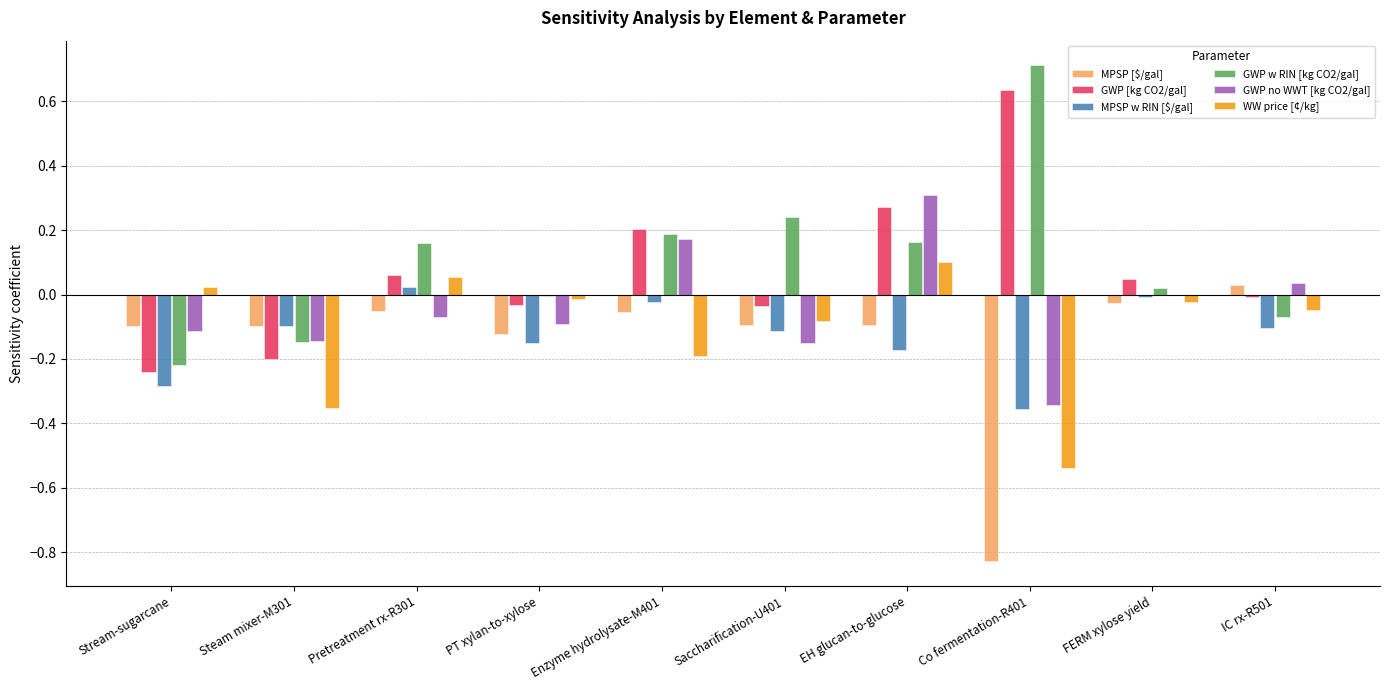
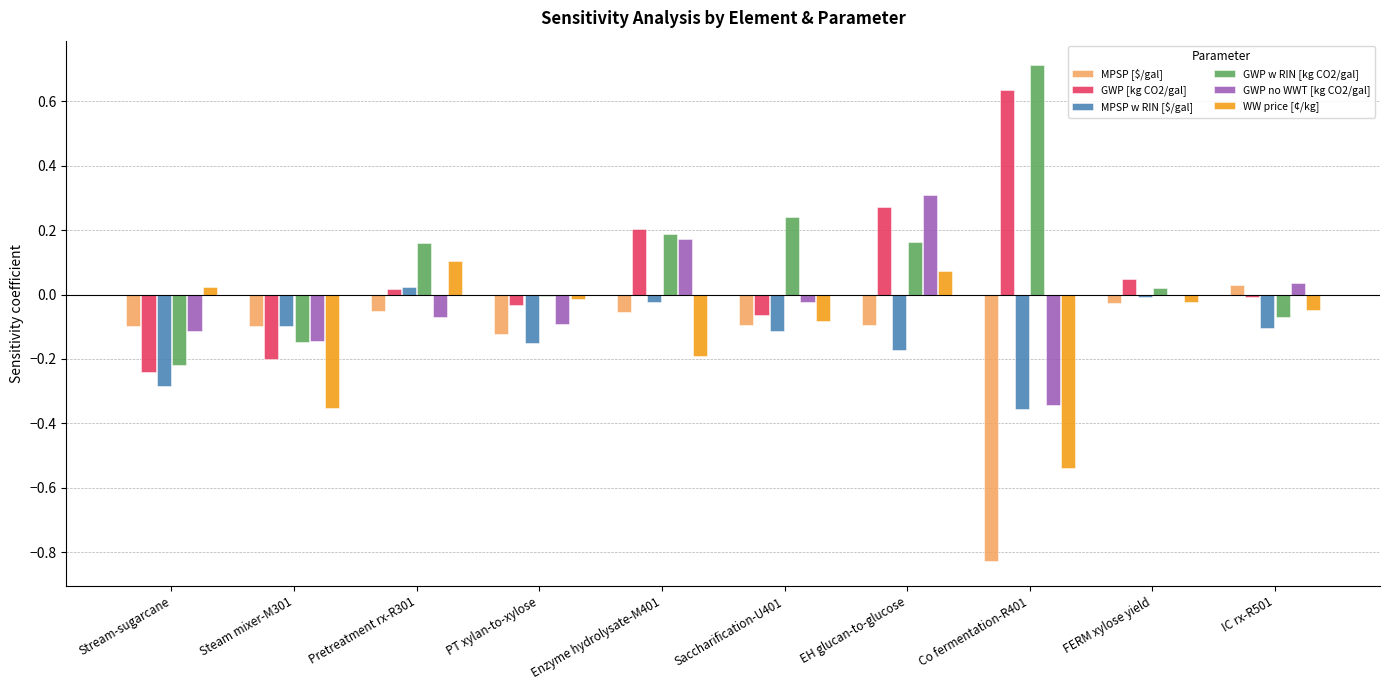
GWP [kg CO2/gal], Pretreatment rx-R301: 0.06 -> 0.02
WW price [¢/kg], Pretreatment rx-R301: 0.05 -> 0.10
GWP [kg CO2/gal], Saccharification-U401: -0.04 -> -0.06
GWP no WWT [kg CO2/gal], Saccharification-U401: -0.15 -> -0.02
WW price [¢/kg], EH glucan-to-glucose: 0.10 -> 0.07
